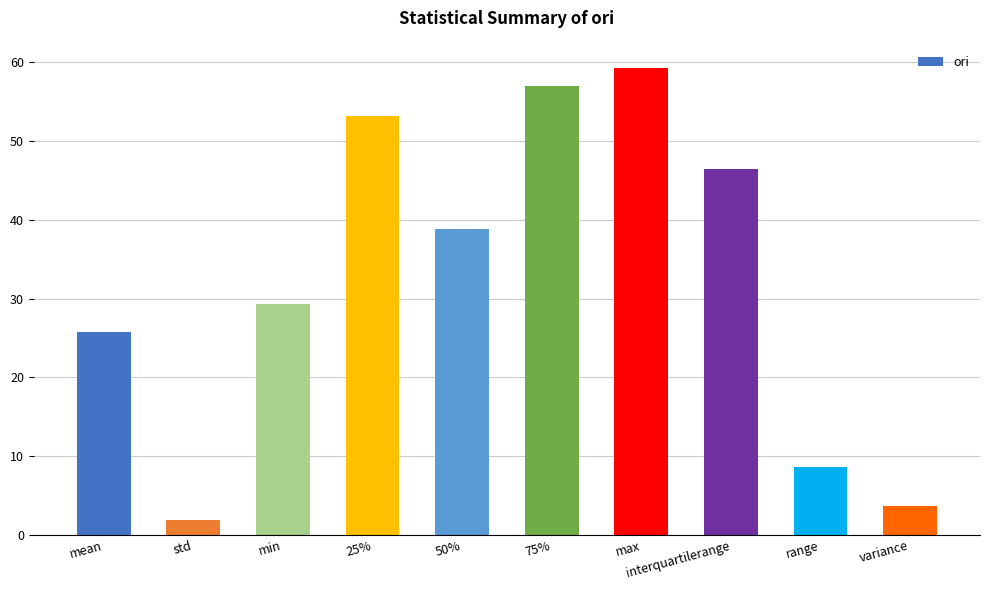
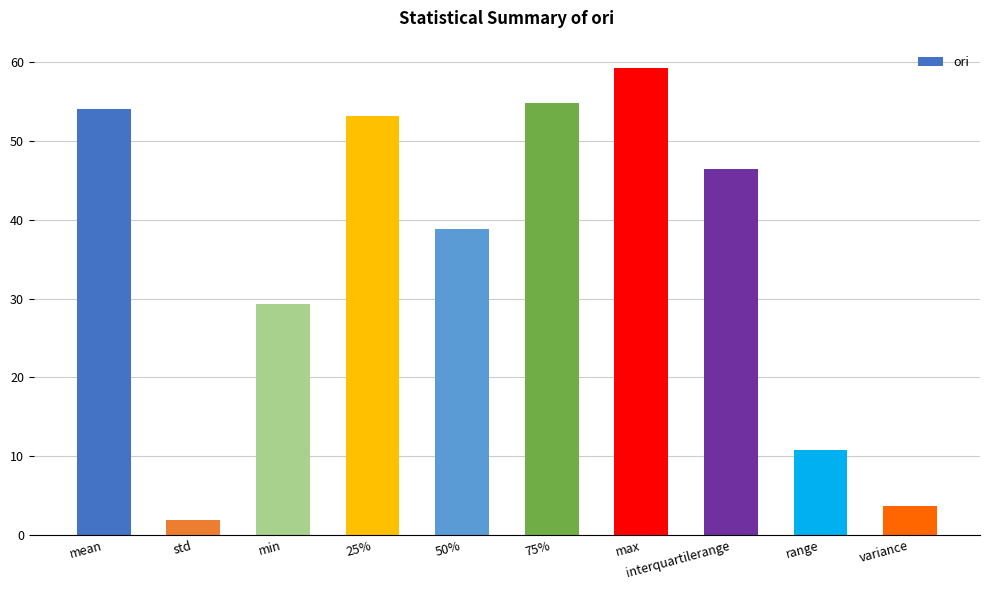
mean: 26 -> 54
75%: 57 -> 55
range: 9 -> 11
